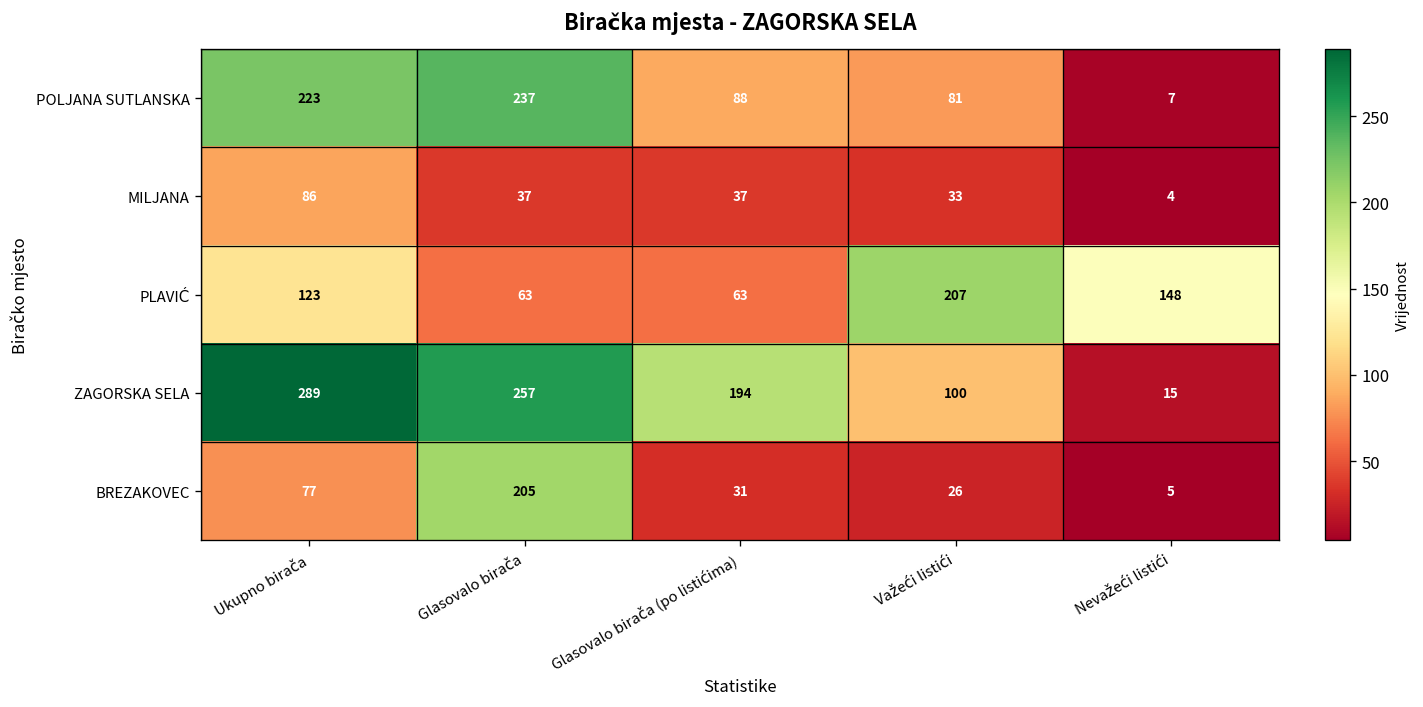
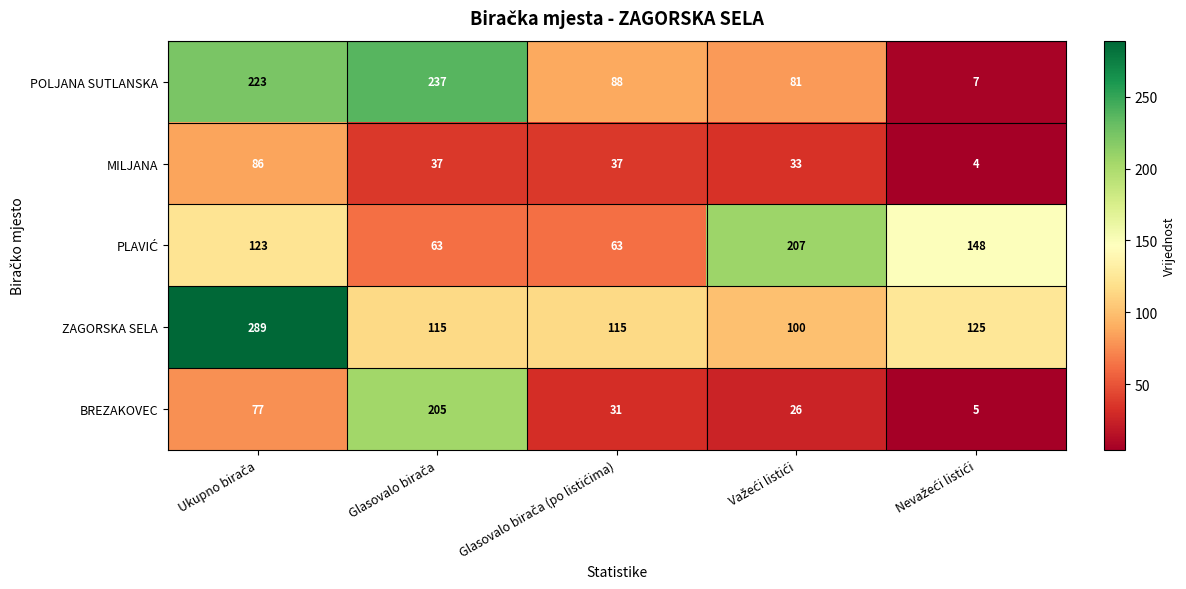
ZAGORSKA SELA, Glasovalo birača: 257 -> 115
ZAGORSKA SELA, Glasovalo birača (po listićima): 194 -> 115
ZAGORSKA SELA, Nevažeći listići: 15 -> 125
